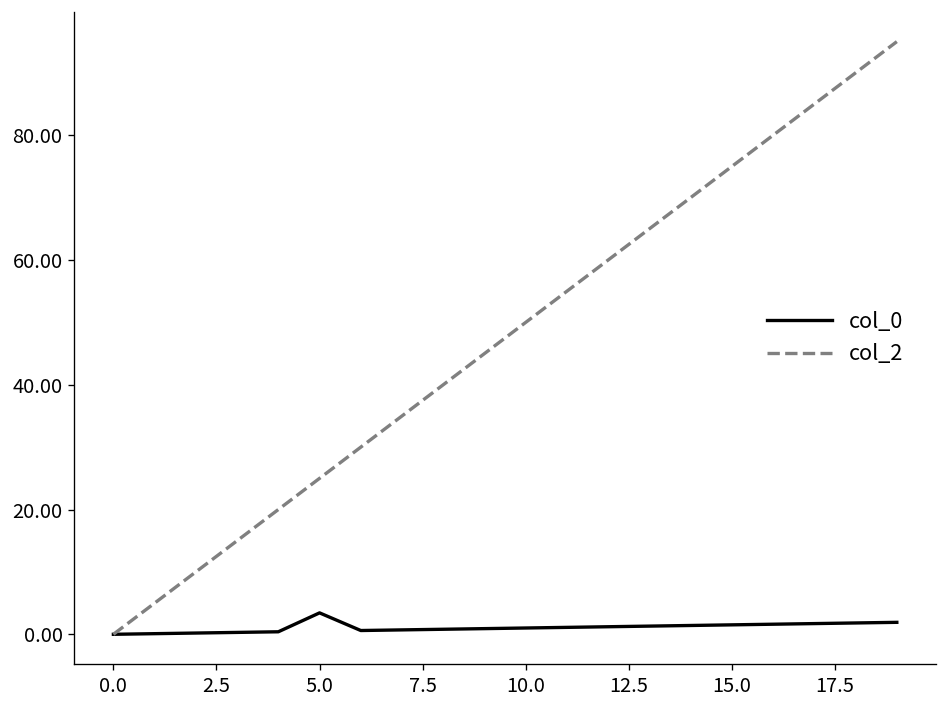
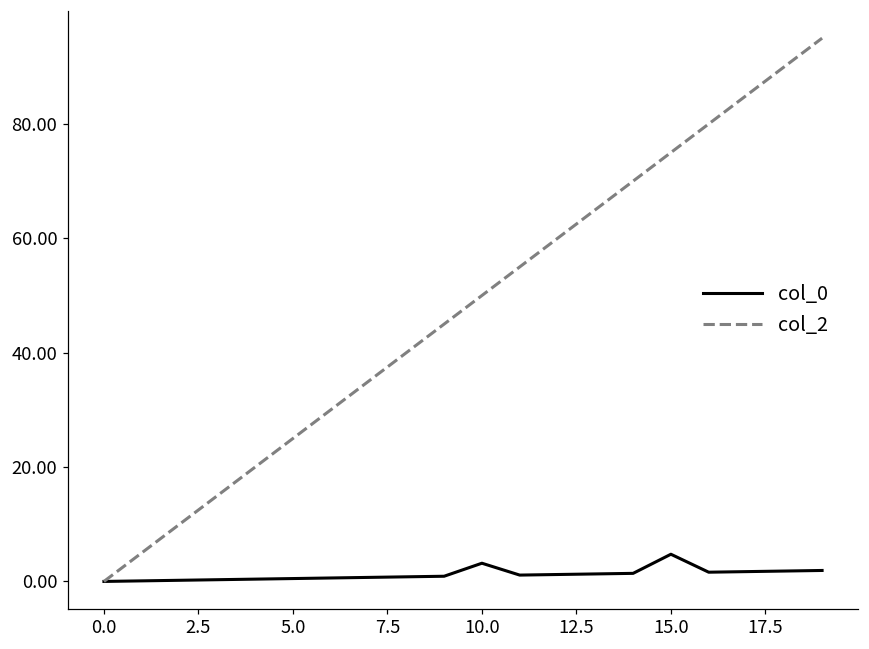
col_0, 5.0: 3 -> 1
col_0, 10.0: 1 -> 3
col_0, 15.0: 2 -> 5
